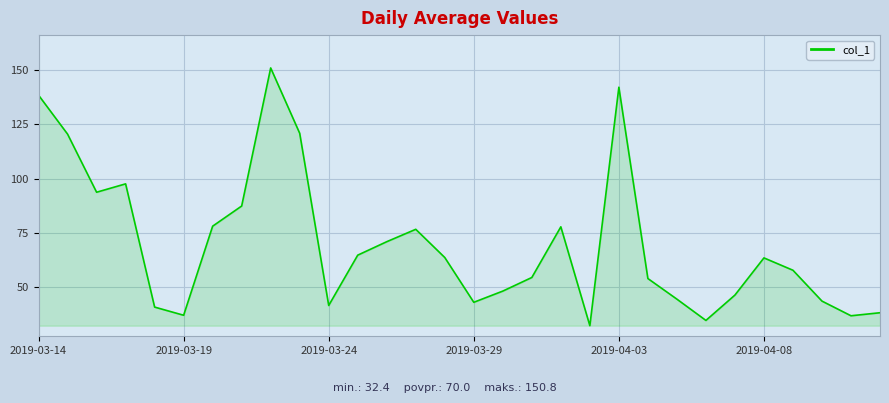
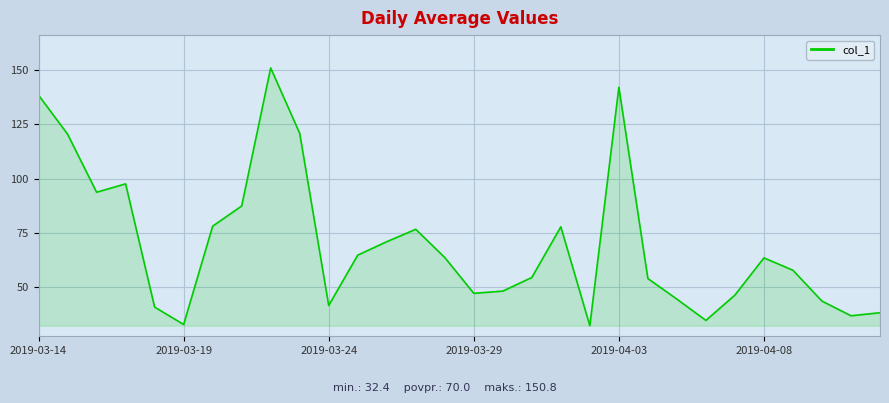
2019-03-19: 37 -> 33
2019-03-29: 43 -> 47
